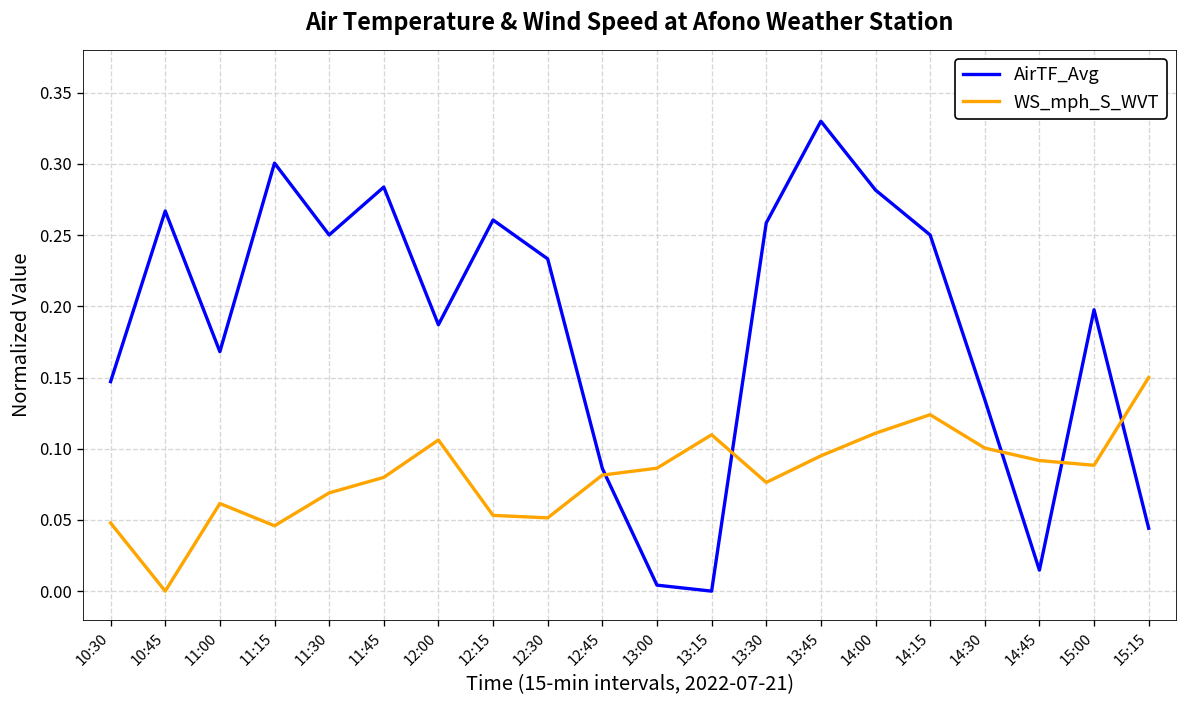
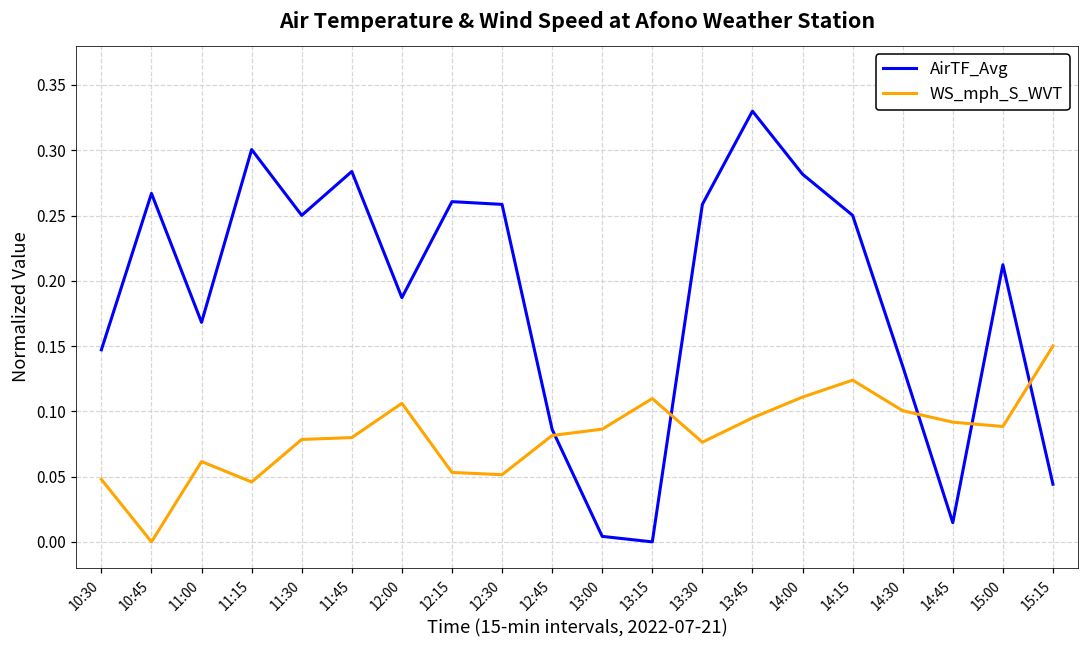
WS_mph_S_WVT, 11:30: 0.069 -> 0.078
AirTF_Avg, 12:30: 0.233 -> 0.259
AirTF_Avg, 15:00: 0.198 -> 0.212
